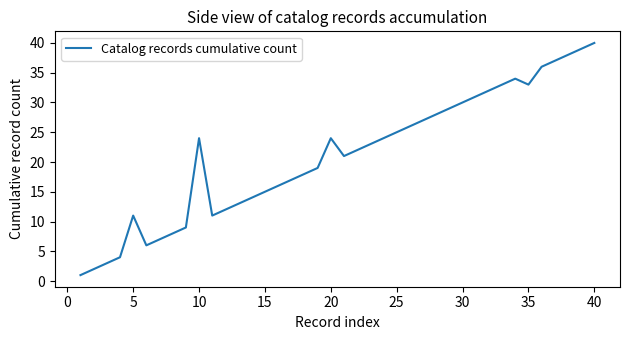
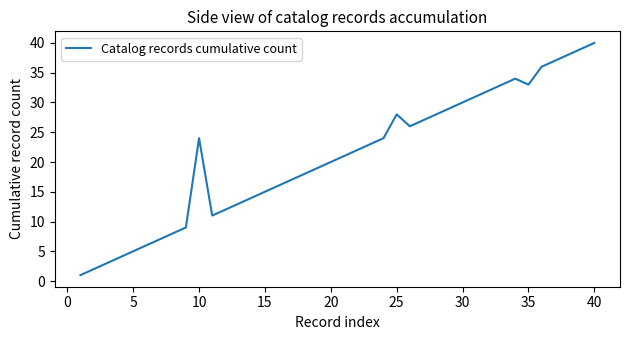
5: 11 -> 5
20: 24 -> 20
25: 25 -> 28
